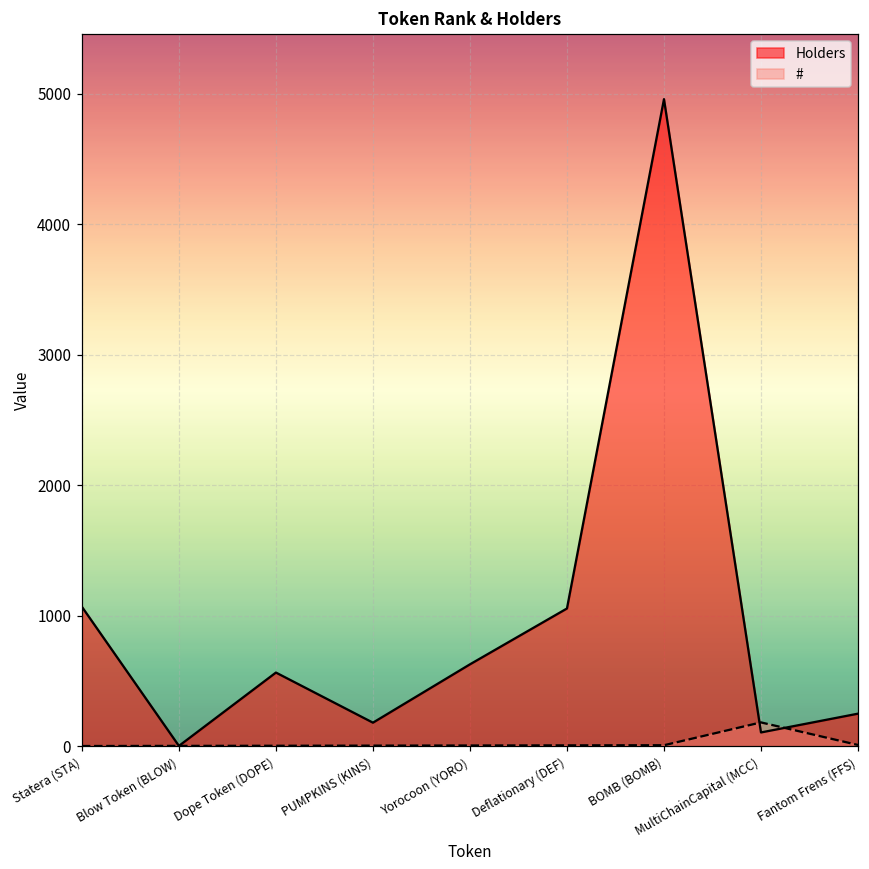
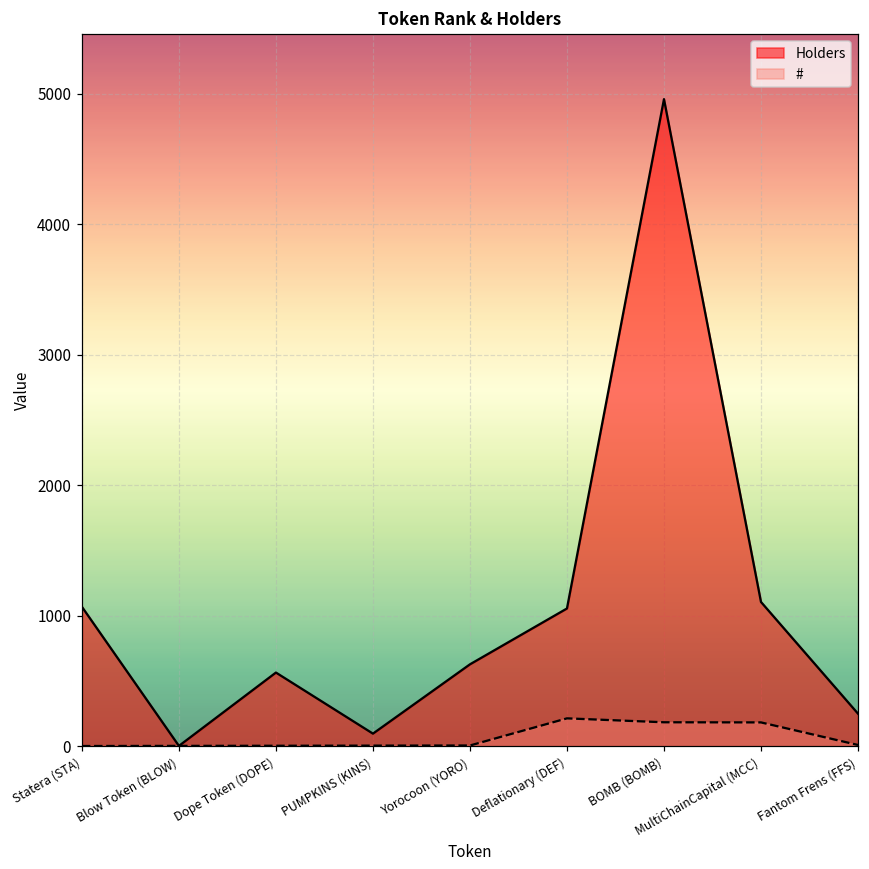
Holders, PUMPKINS (KINS): 180 -> 100
#, Deflationary (DEF): 10 -> 210
#, BOMB (BOMB): 10 -> 180
Holders, MultiChainCapital (MCC): 110 -> 1110
